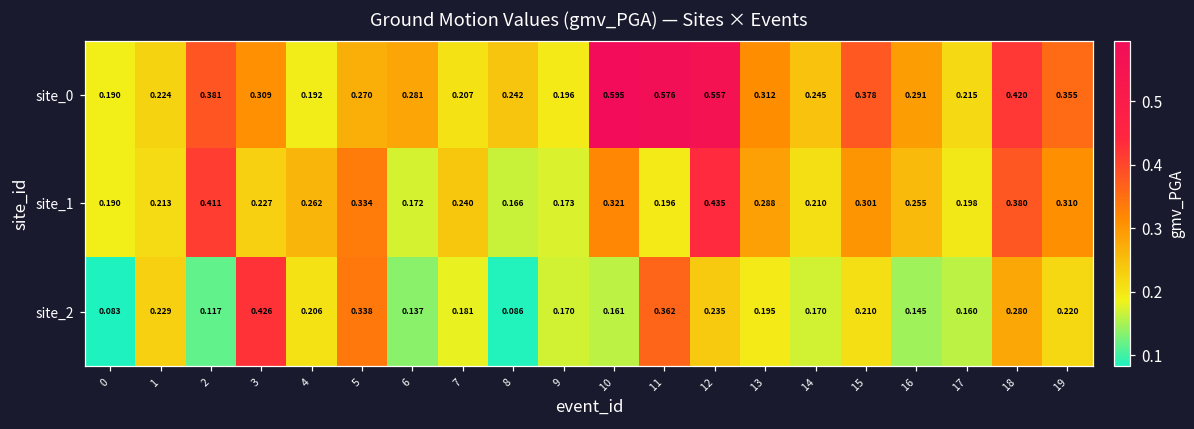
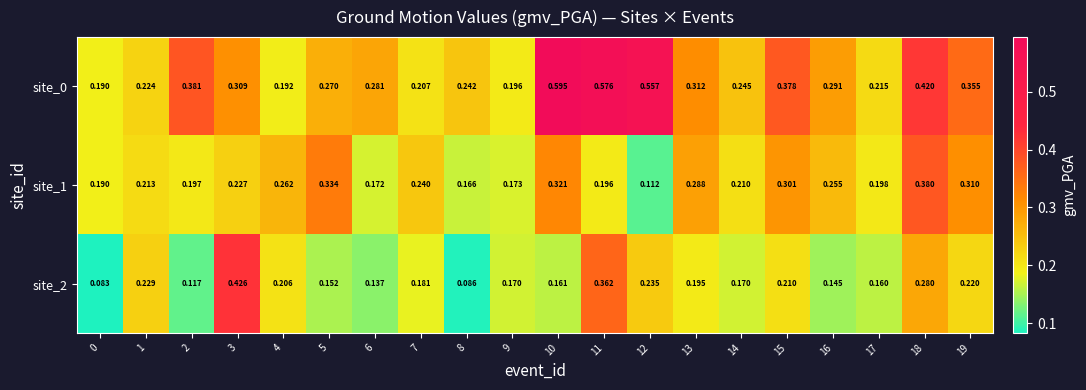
site_1, 2: 0.411 -> 0.197
site_1, 12: 0.435 -> 0.112
site_2, 5: 0.338 -> 0.152
